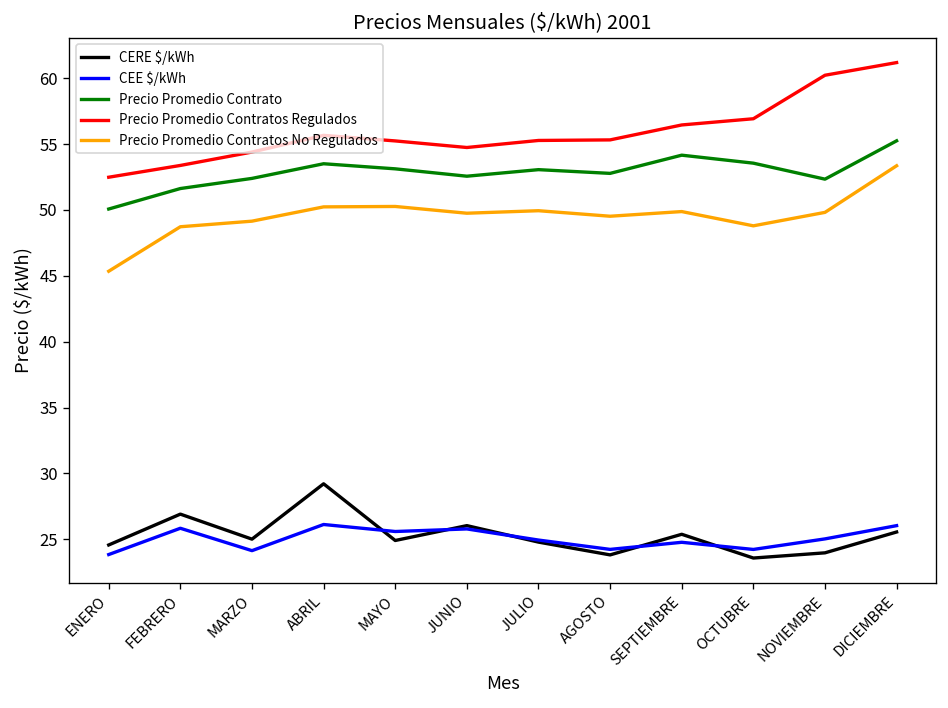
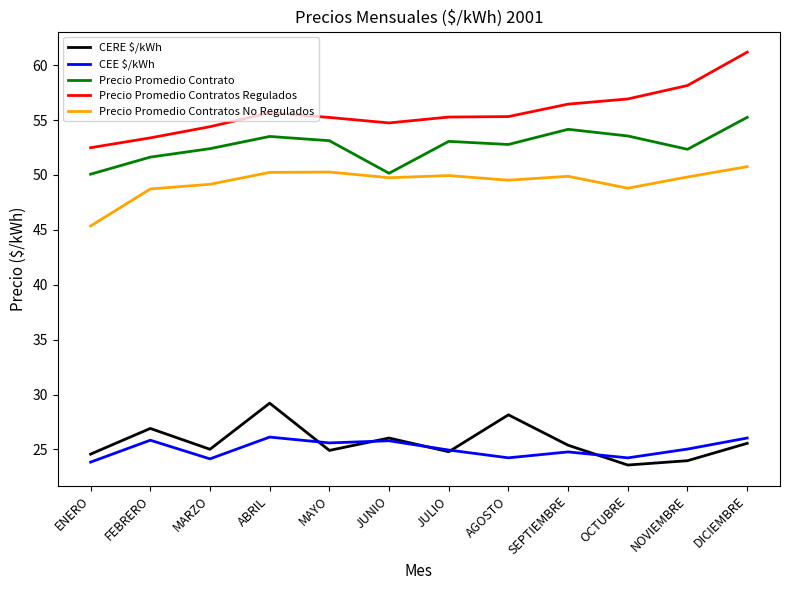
Precio Promedio Contrato, JUNIO: 52.6 -> 50.2
CERE $/kWh, AGOSTO: 23.8 -> 28.2
Precio Promedio Contratos Regulados, NOVIEMBRE: 60.2 -> 58.1
Precio Promedio Contratos No Regulados, DICIEMBRE: 53.4 -> 50.8
